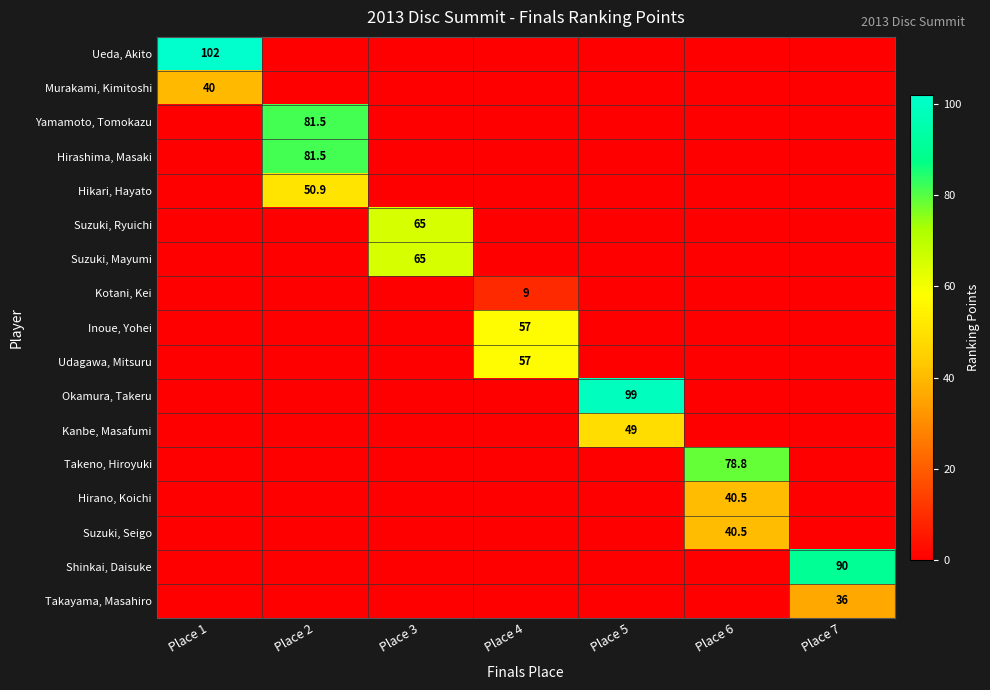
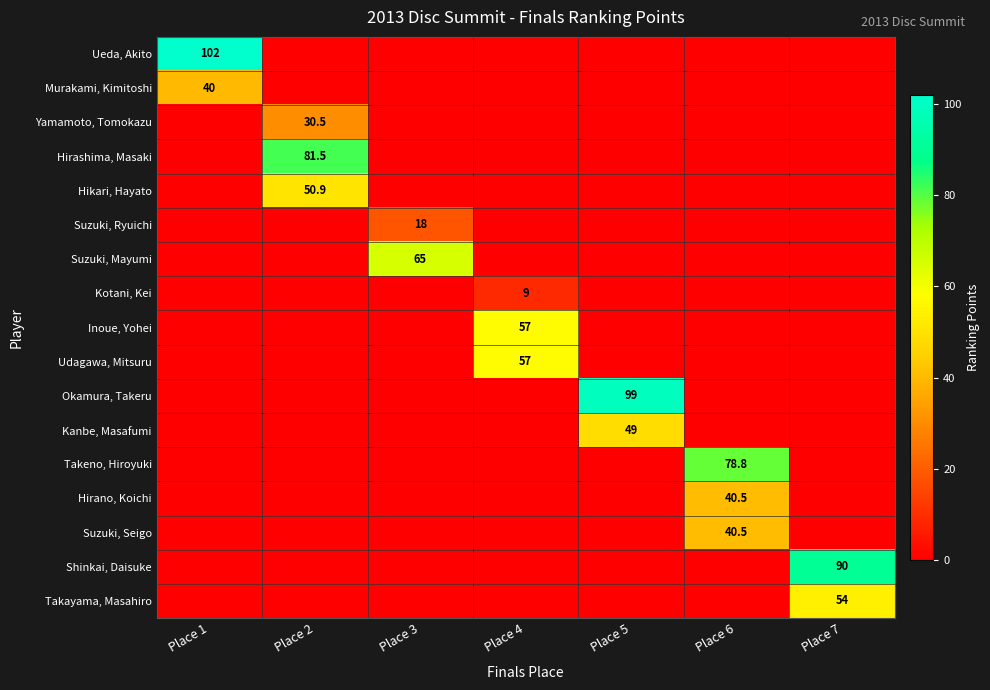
Yamamoto, Tomokazu, Place 2: 81.5 -> 30.5
Suzuki, Ryuichi, Place 3: 65 -> 18
Takayama, Masahiro, Place 7: 36 -> 54
